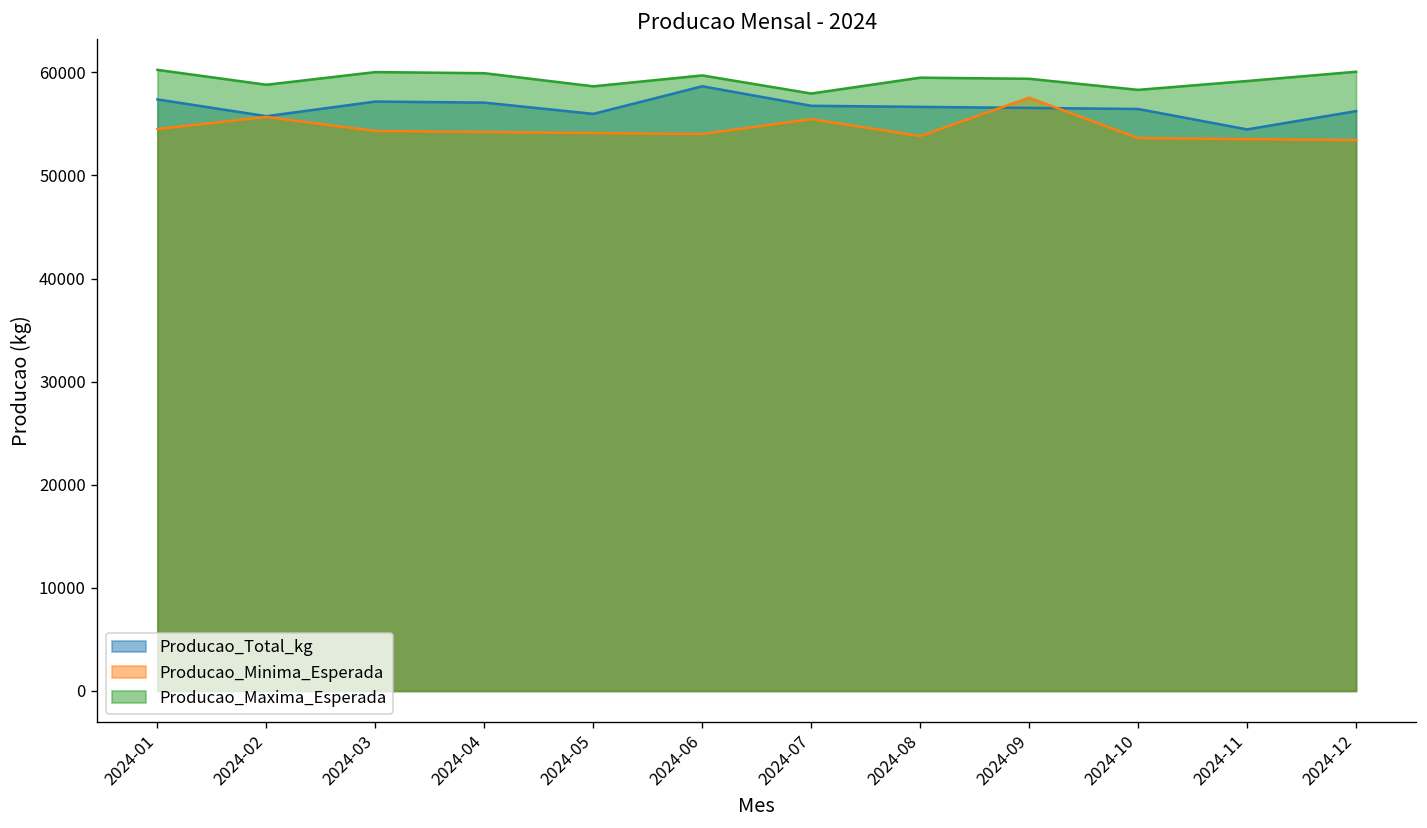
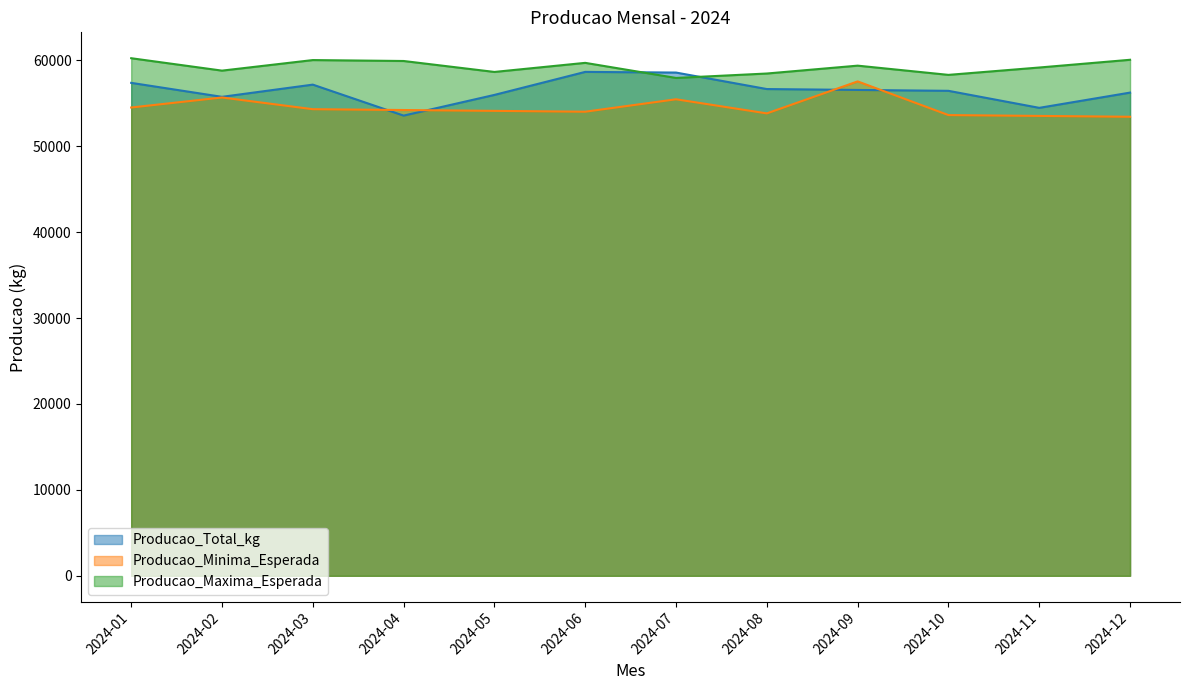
Producao_Total_kg, 2024-04: 57000 -> 54000
Producao_Total_kg, 2024-07: 57000 -> 59000
Producao_Maxima_Esperada, 2024-08: 59000 -> 58000
